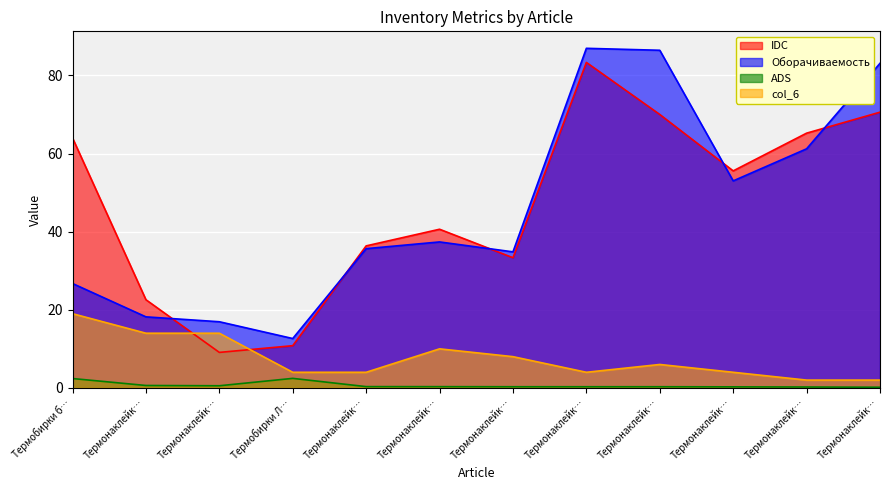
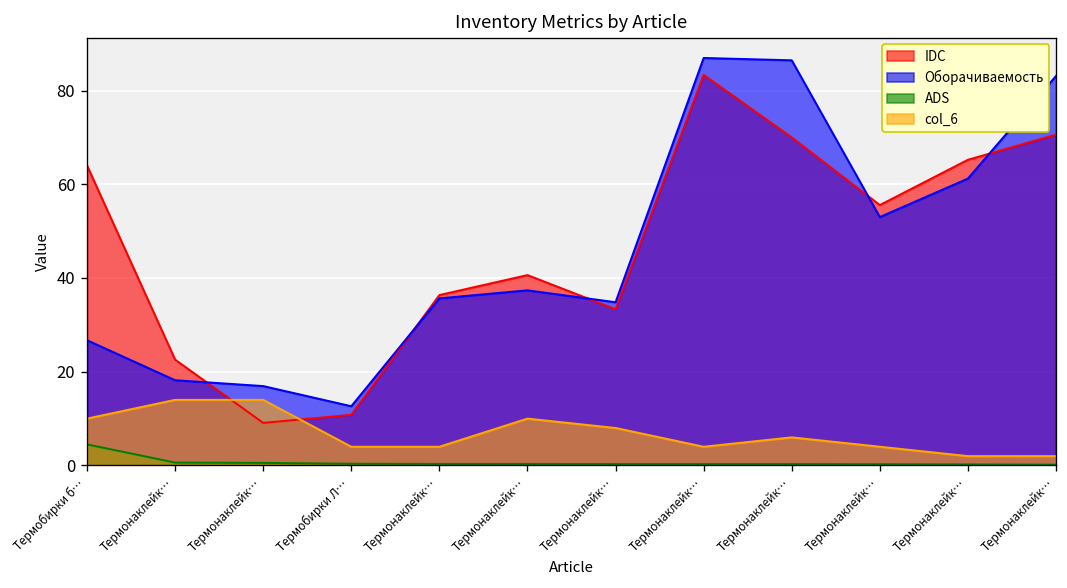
ADS, Термобирки б…: 2 -> 5
col_6, Термобирки б…: 19 -> 10
ADS, Термобирки Л…: 2 -> 0
